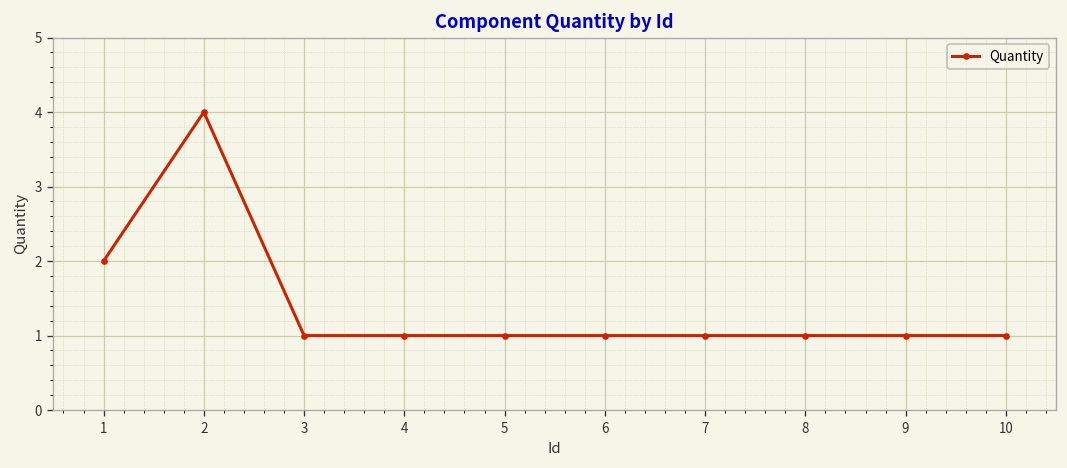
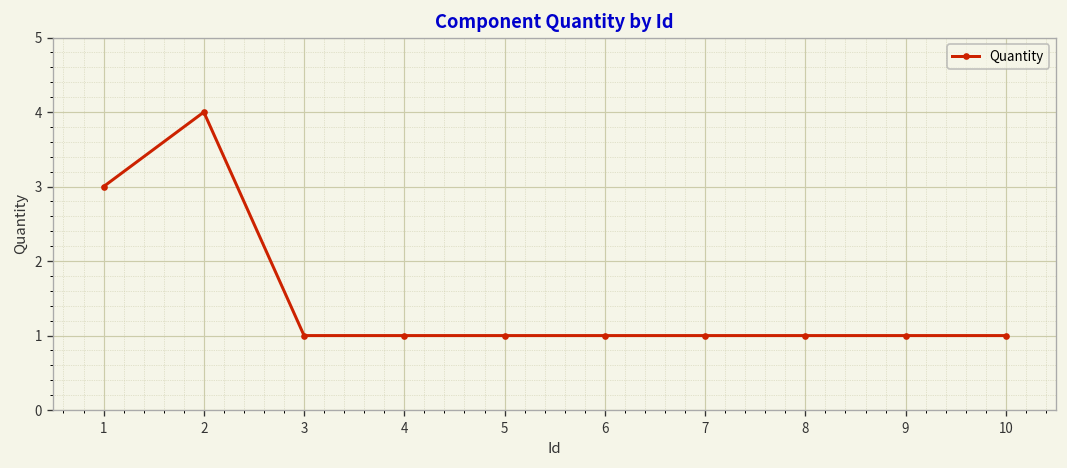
1: 2 -> 3
